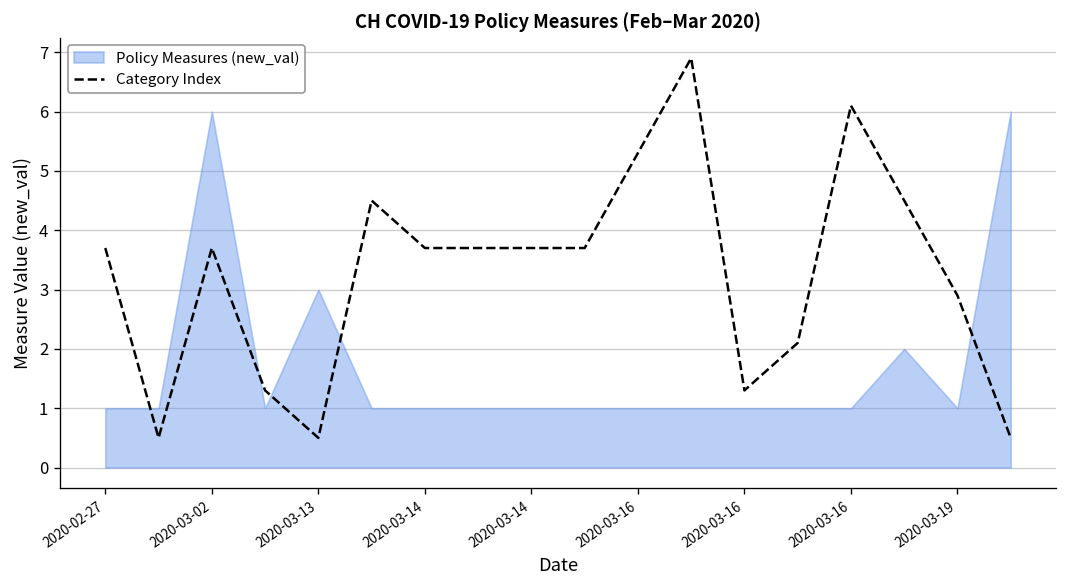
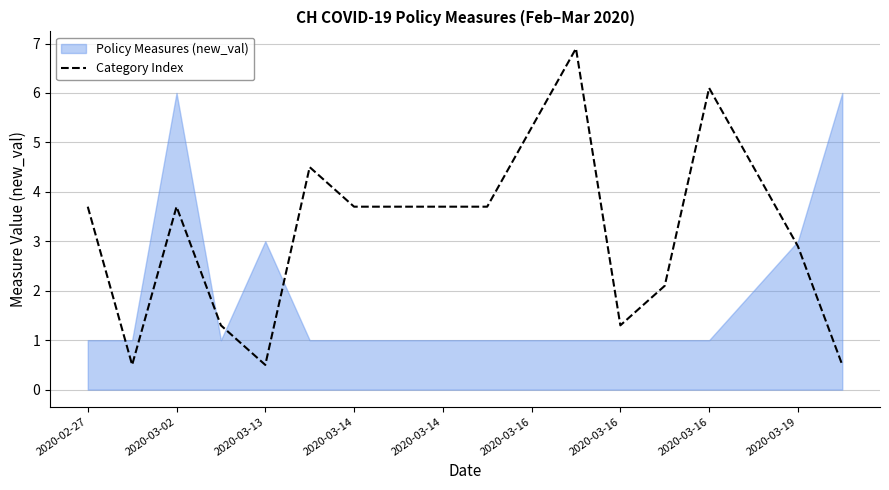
Policy Measures (new_val), 2020-03-19: 1 -> 3
